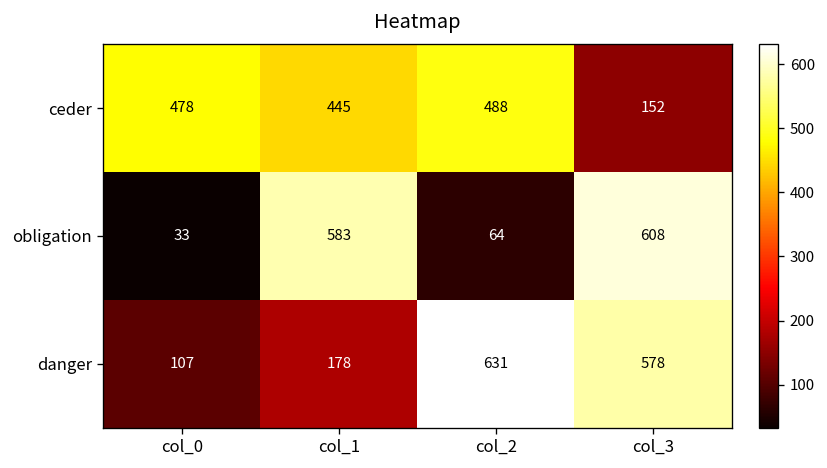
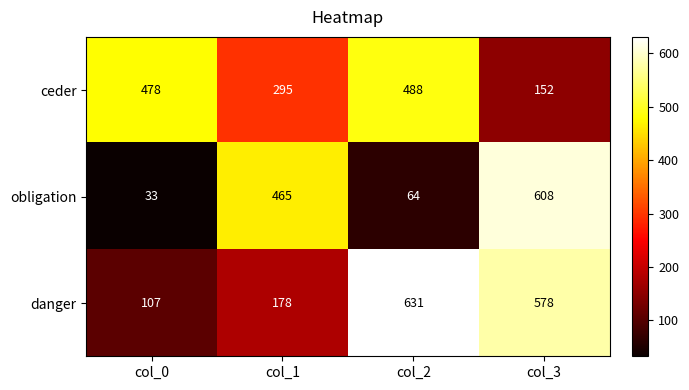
ceder, col_1: 445 -> 295
obligation, col_1: 583 -> 465
